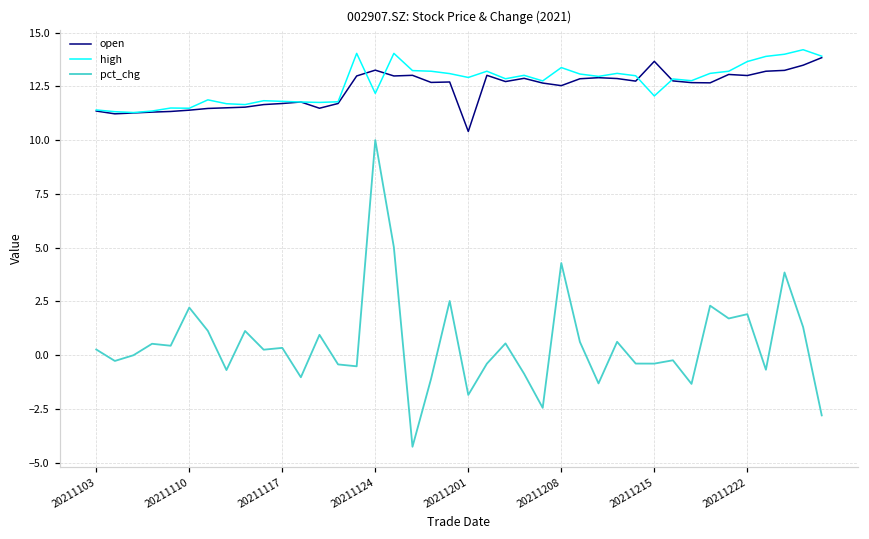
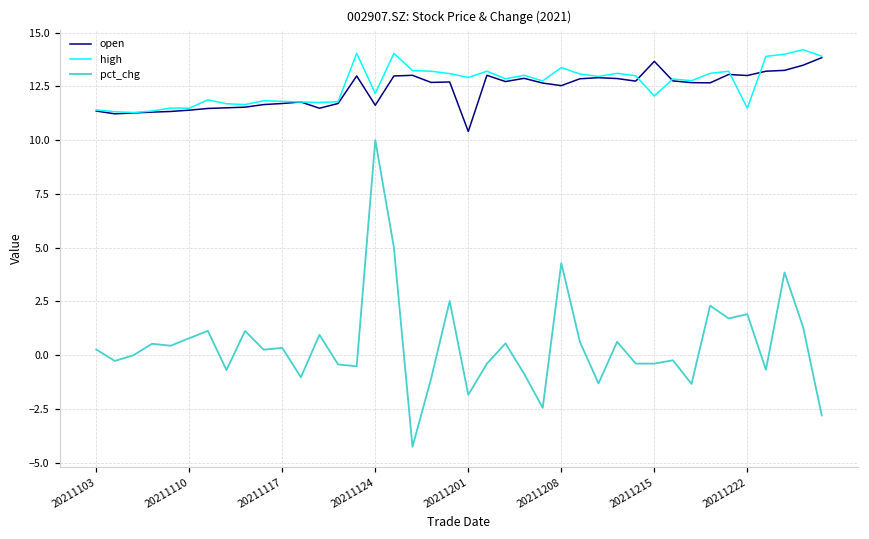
pct_chg, 20211110: 2.2 -> 0.8
open, 20211124: 13.3 -> 11.6
high, 20211222: 13.7 -> 11.5
